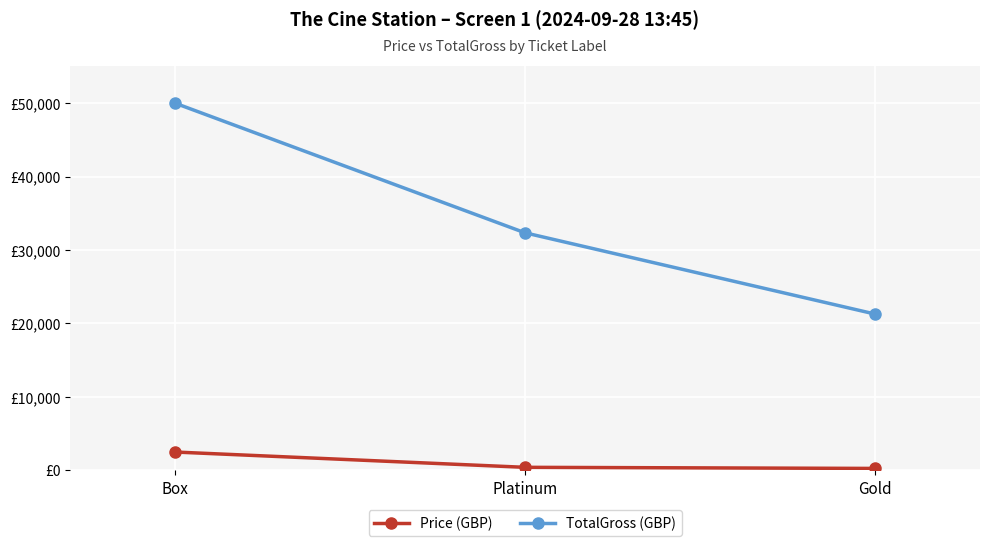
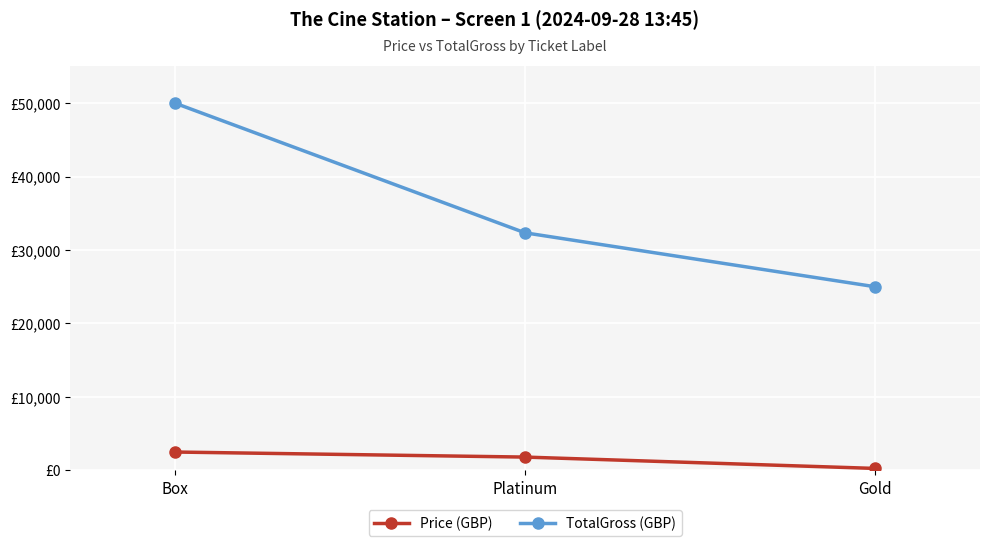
Price (GBP), Platinum: £0 -> £2,000
TotalGross (GBP), Gold: £21,000 -> £25,000
